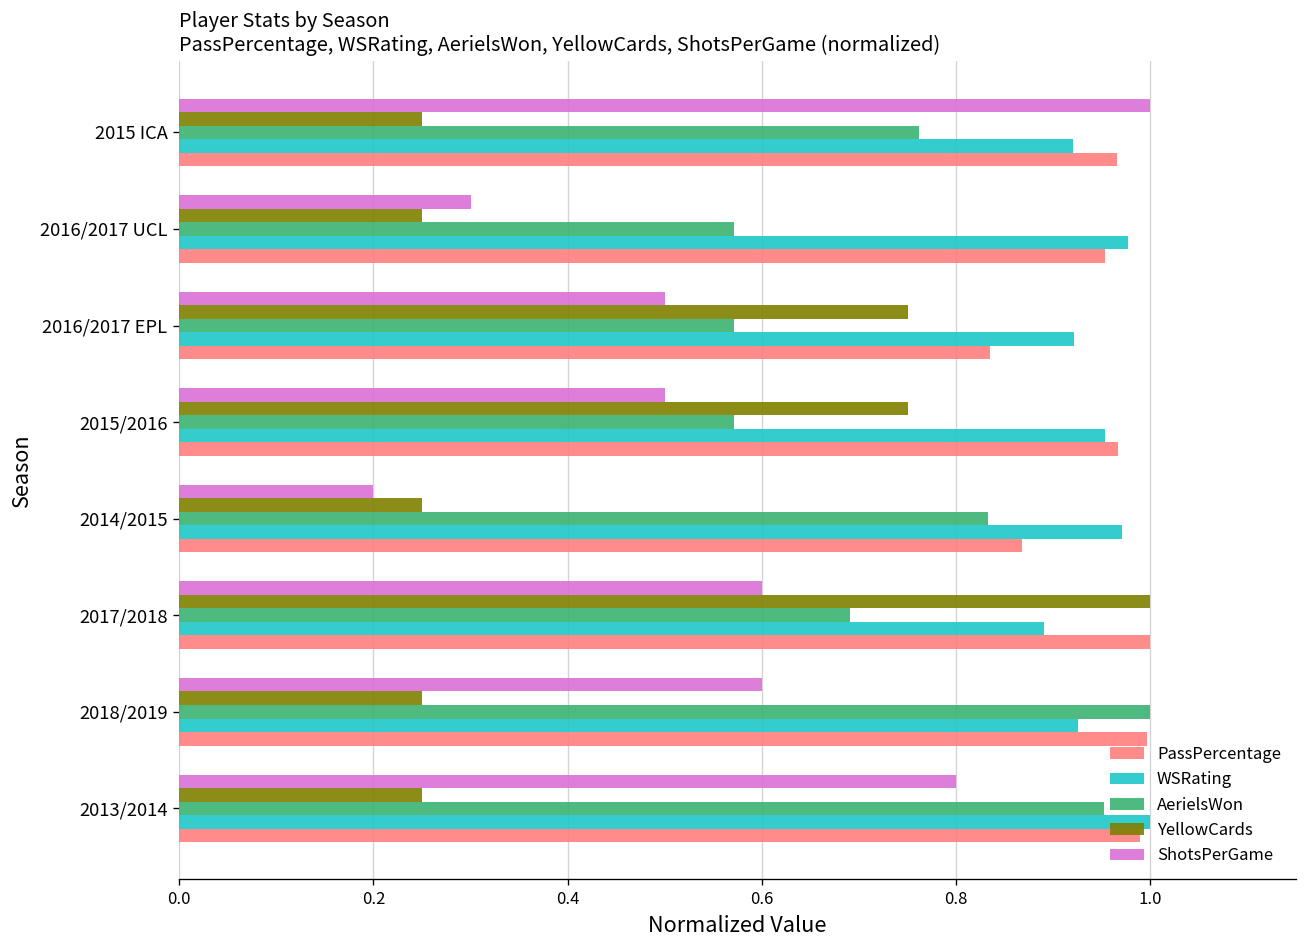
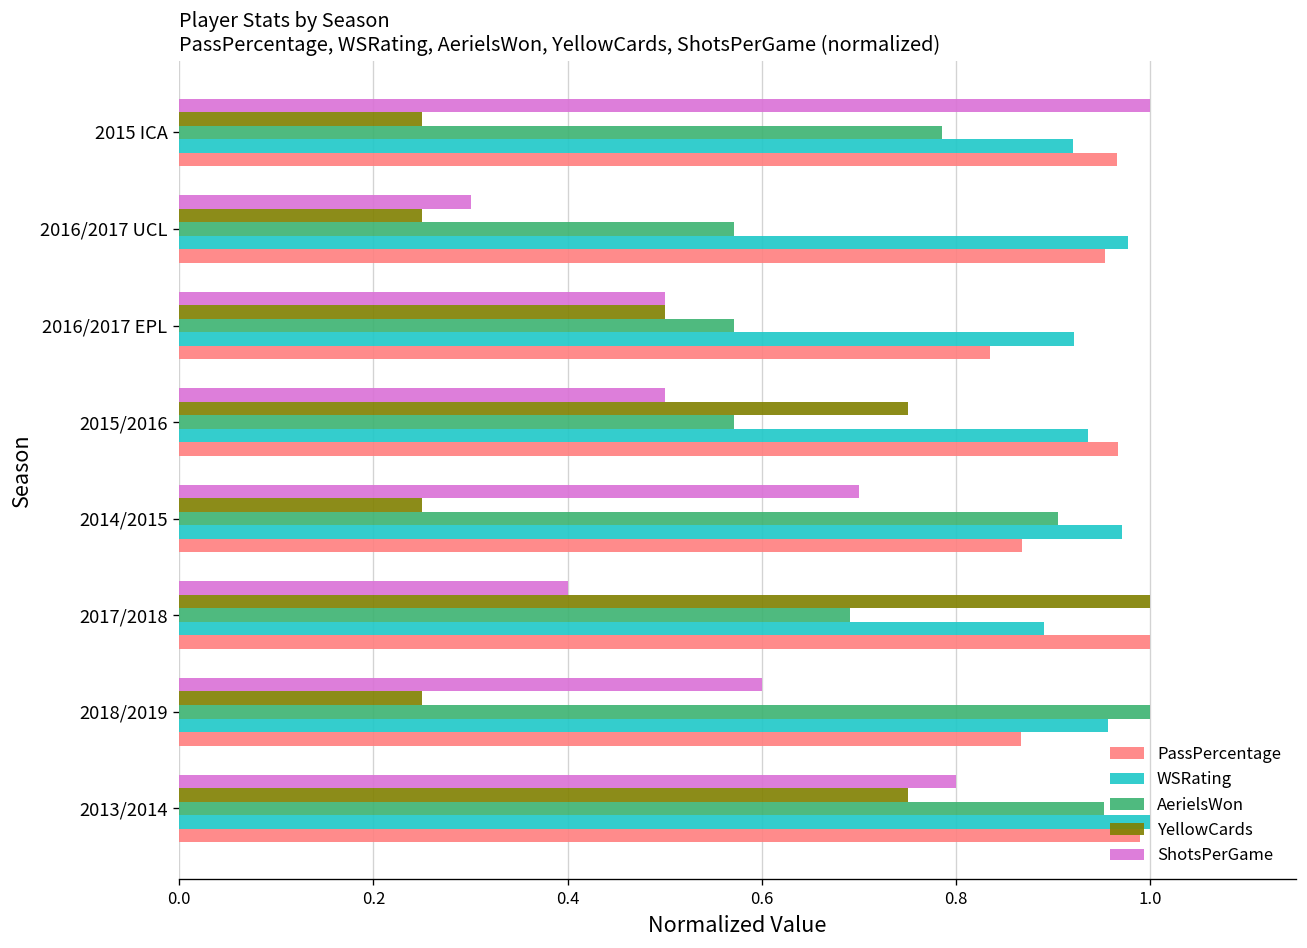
AerielsWon, 2015 ICA: 0.76 -> 0.79
YellowCards, 2016/2017 EPL: 0.75 -> 0.50
WSRating, 2015/2016: 0.95 -> 0.94
ShotsPerGame, 2014/2015: 0.2 -> 0.7
AerielsWon, 2014/2015: 0.83 -> 0.90
ShotsPerGame, 2017/2018: 0.6 -> 0.4
WSRating, 2018/2019: 0.93 -> 0.96
PassPercentage, 2018/2019: 1.00 -> 0.87
YellowCards, 2013/2014: 0.25 -> 0.75
